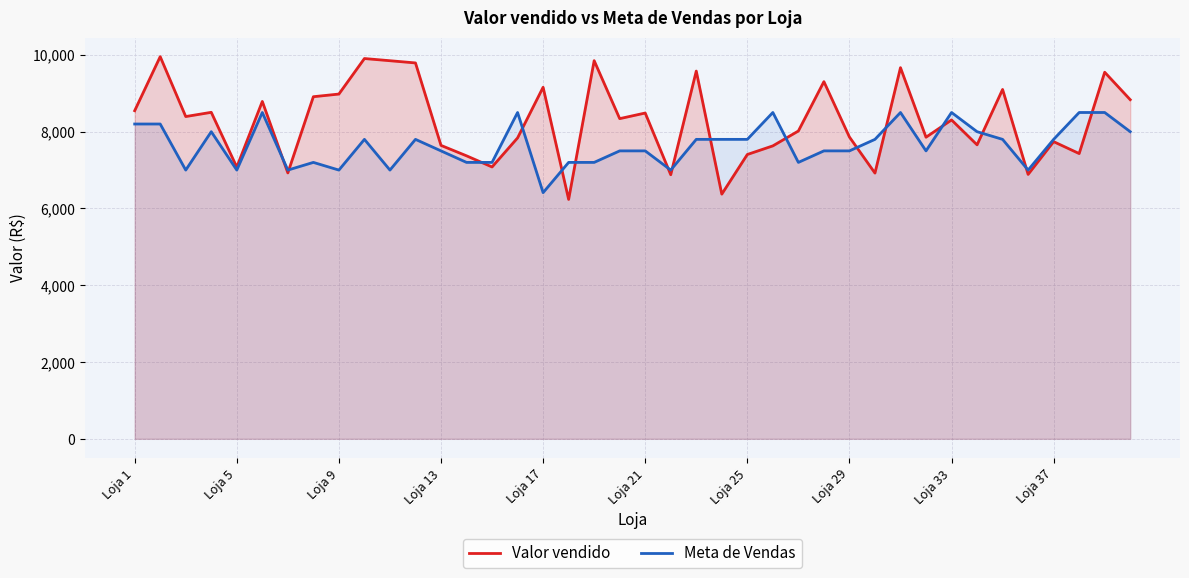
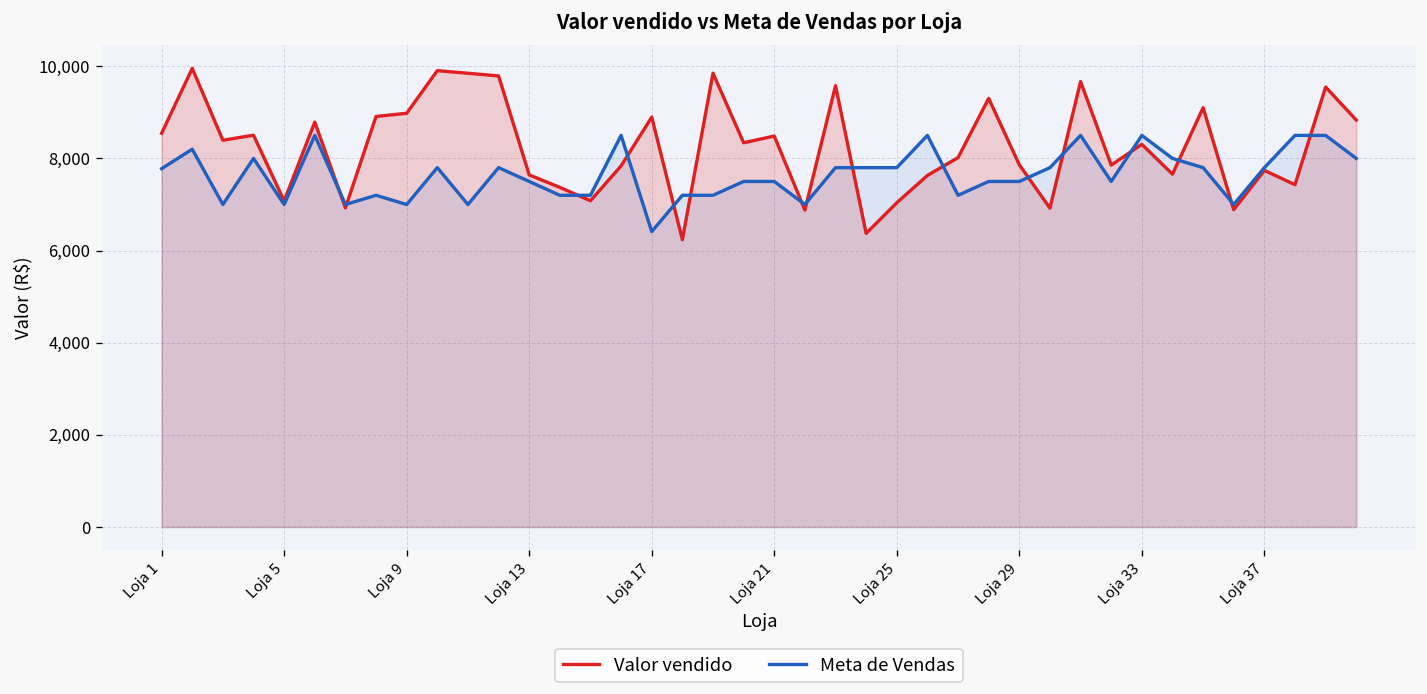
Meta de Vendas, Loja 1: 8,200 -> 7,800
Valor vendido, Loja 17: 9,200 -> 8,900
Valor vendido, Loja 25: 7,400 -> 7,000
